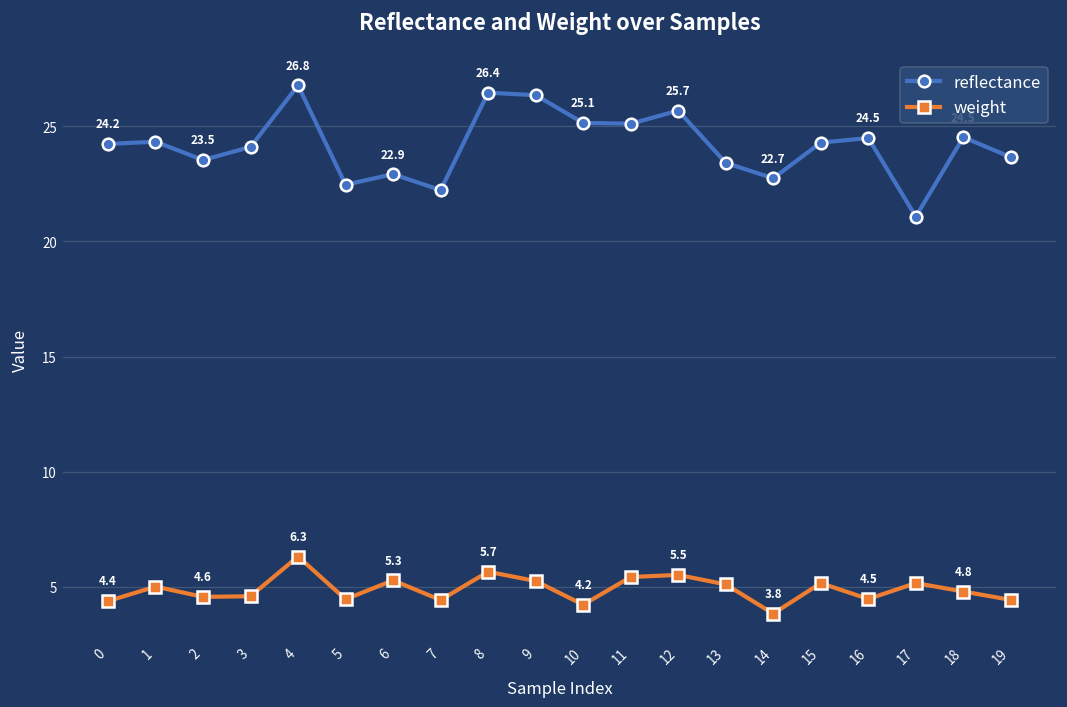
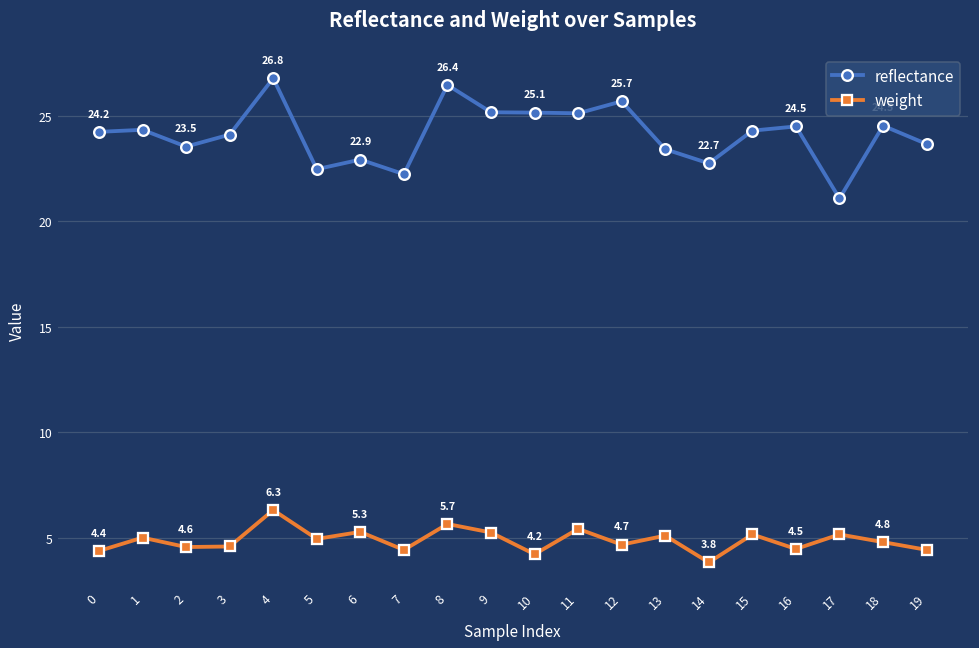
weight, 5: 4.5 -> 5.0
reflectance, 9: 26.3 -> 25.2
weight, 12: 5.5 -> 4.7
